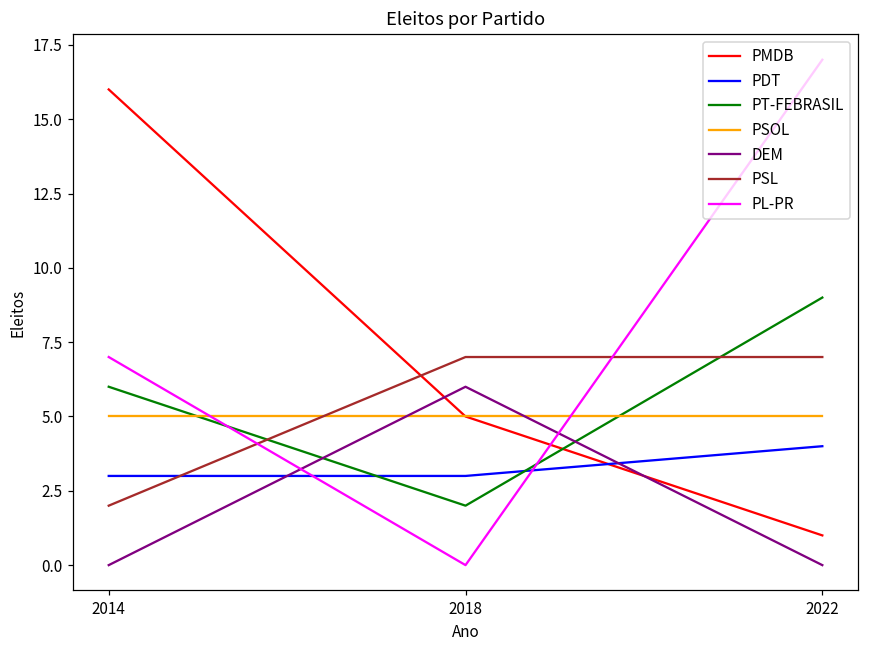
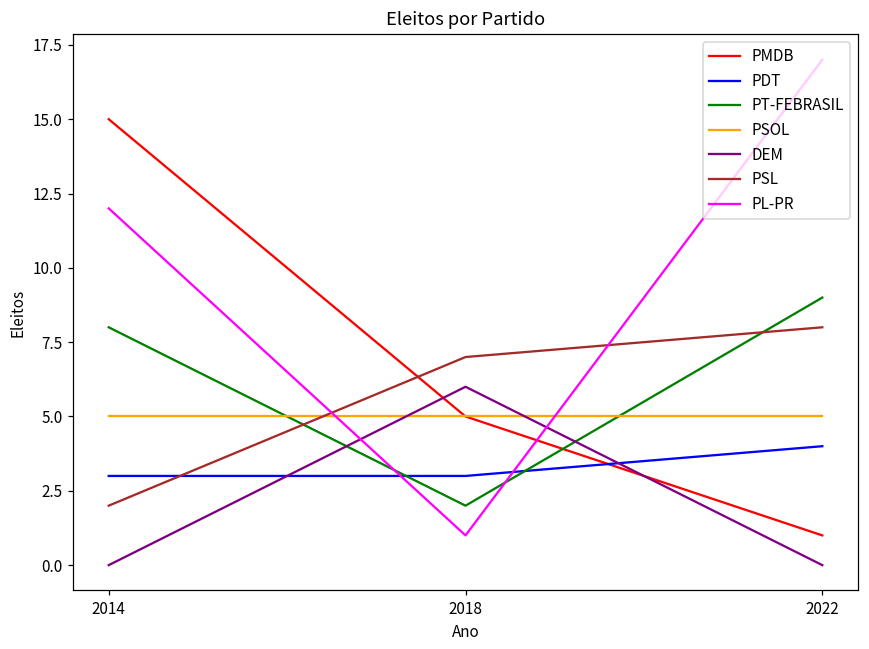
PMDB, 2014: 16 -> 15
PT-FEBRASIL, 2014: 6 -> 8
PL-PR, 2014: 7 -> 12
PL-PR, 2018: 0 -> 1
PSL, 2022: 7 -> 8
